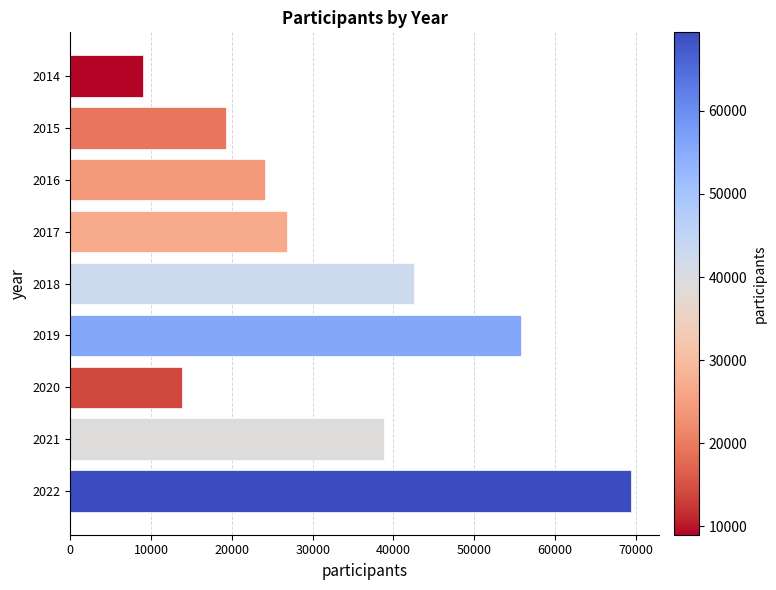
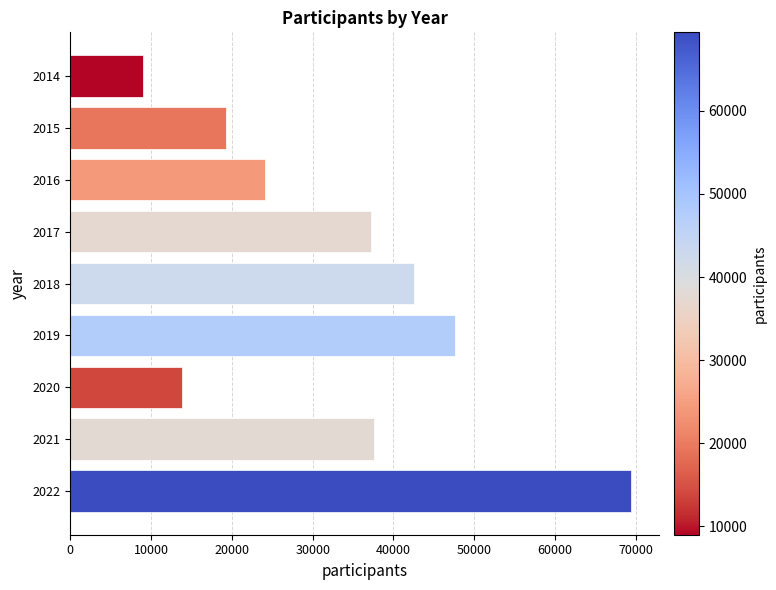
2017: 27000 -> 37000
2019: 56000 -> 48000
2021: 39000 -> 38000
